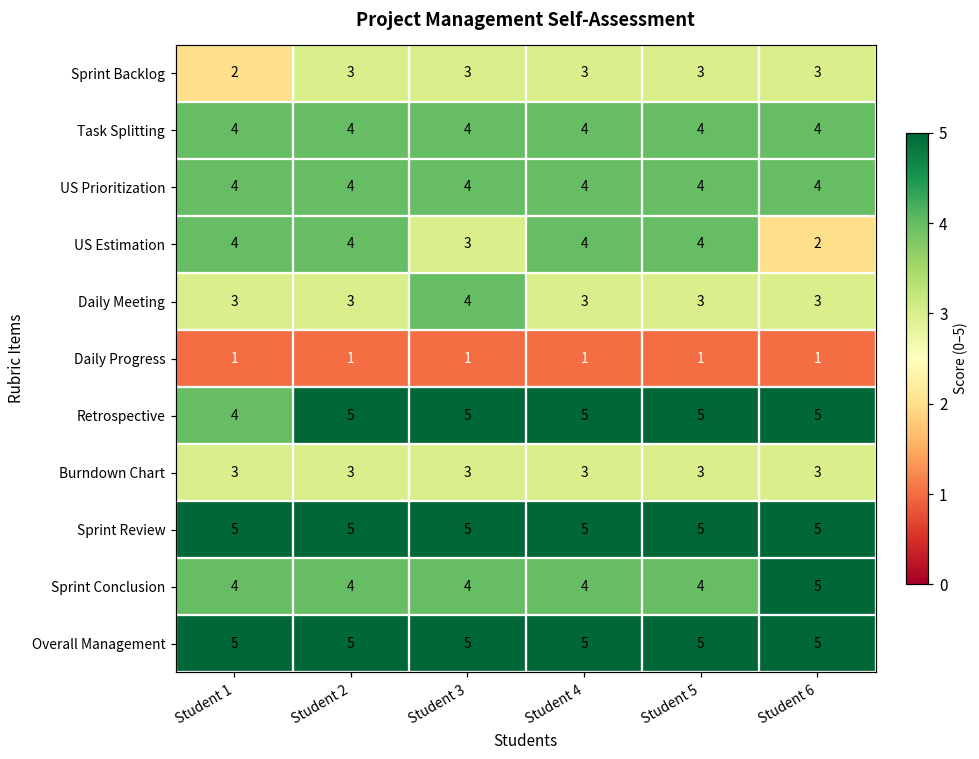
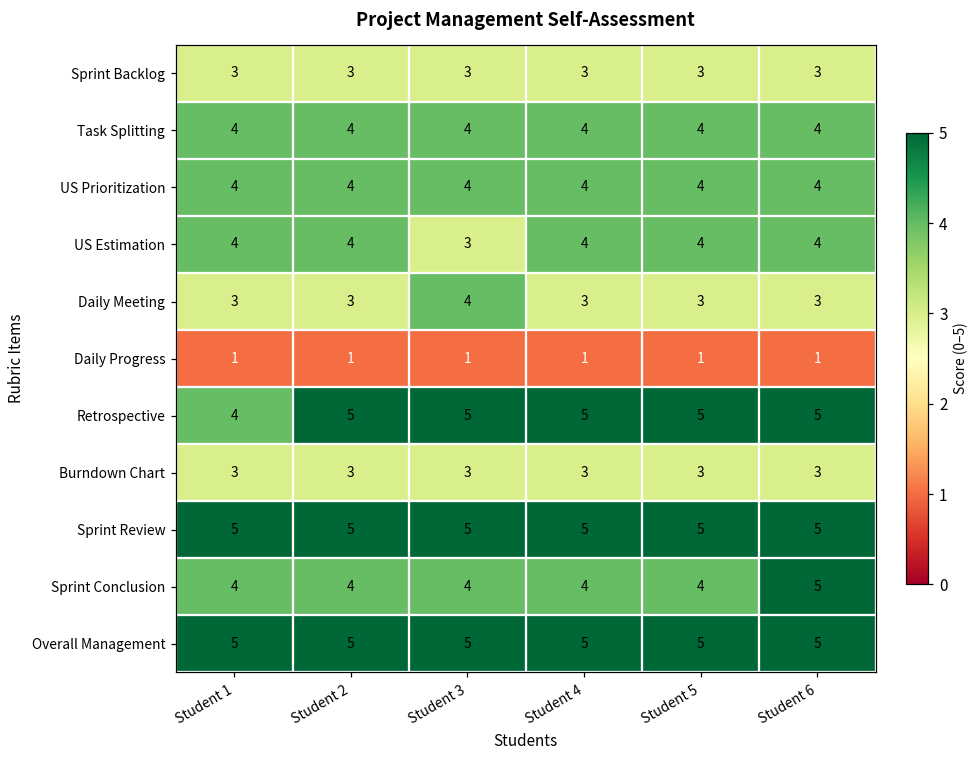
Sprint Backlog, Student 1: 2 -> 3
US Estimation, Student 6: 2 -> 4
